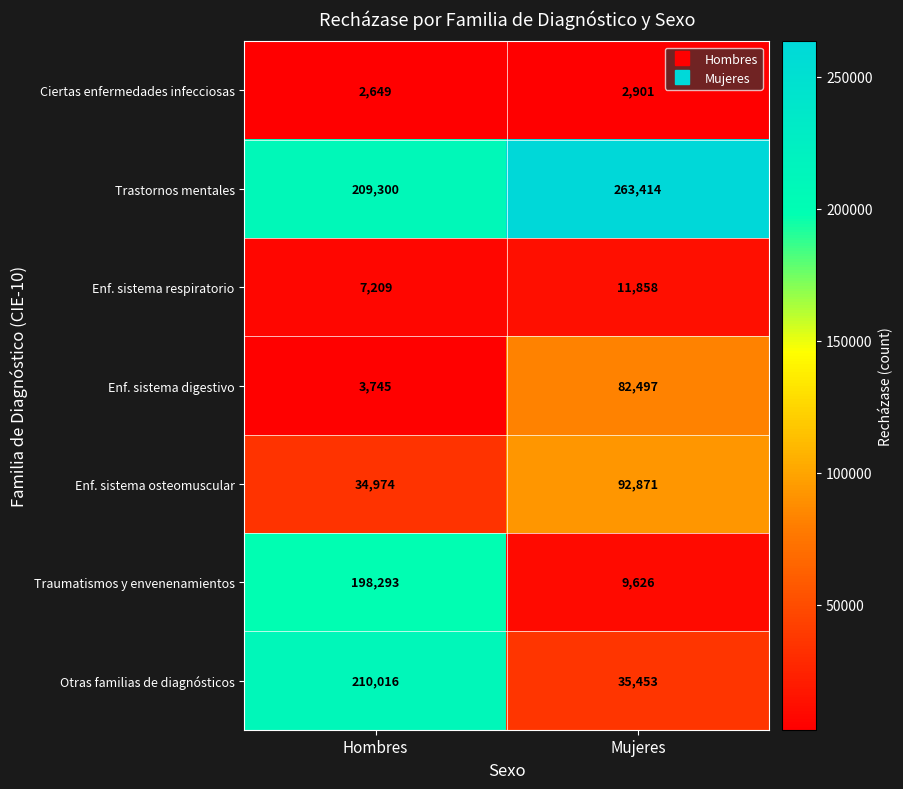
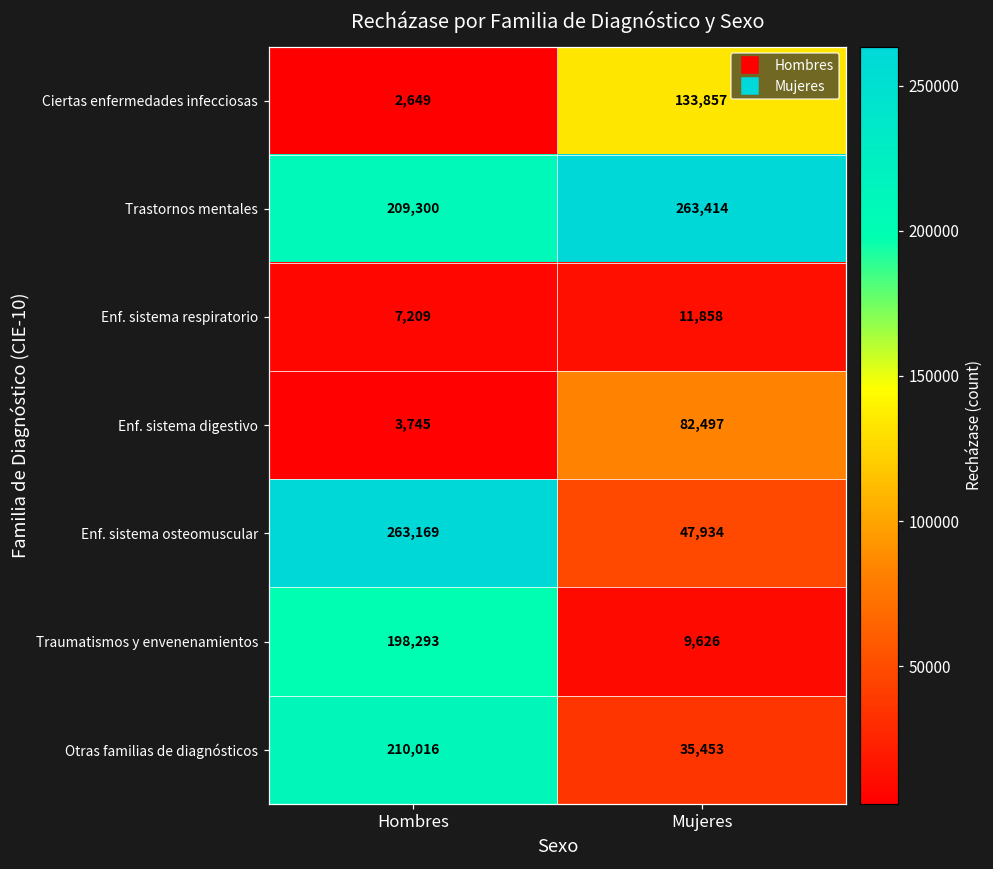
Ciertas enfermedades infecciosas, Mujeres: 2,901 -> 133,857
Enf. sistema osteomuscular, Hombres: 34,974 -> 263,169
Enf. sistema osteomuscular, Mujeres: 92,871 -> 47,934
